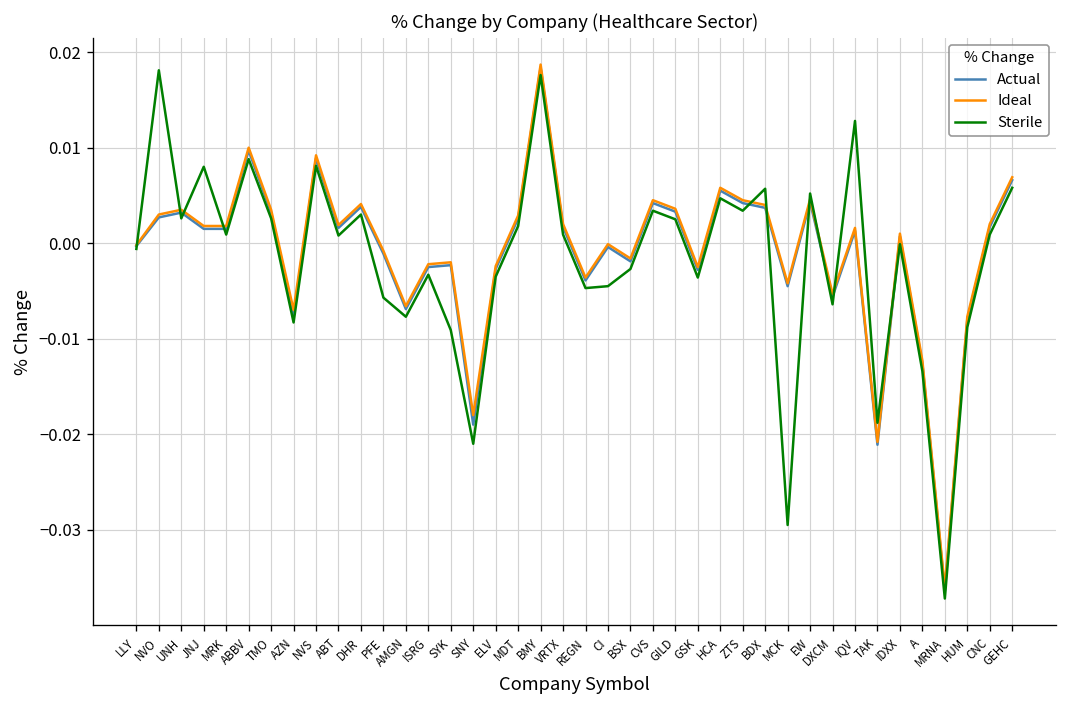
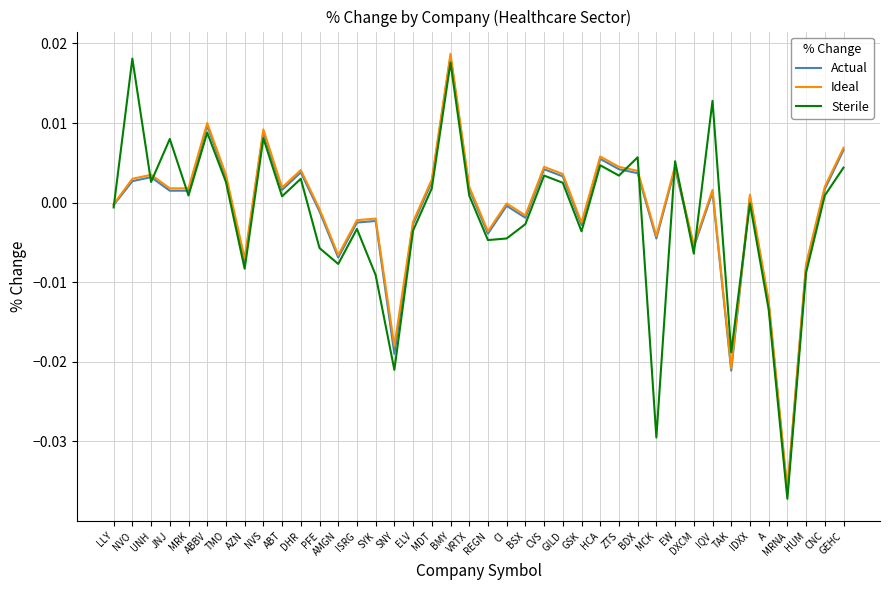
Sterile, GEHC: 0.006 -> 0.004
